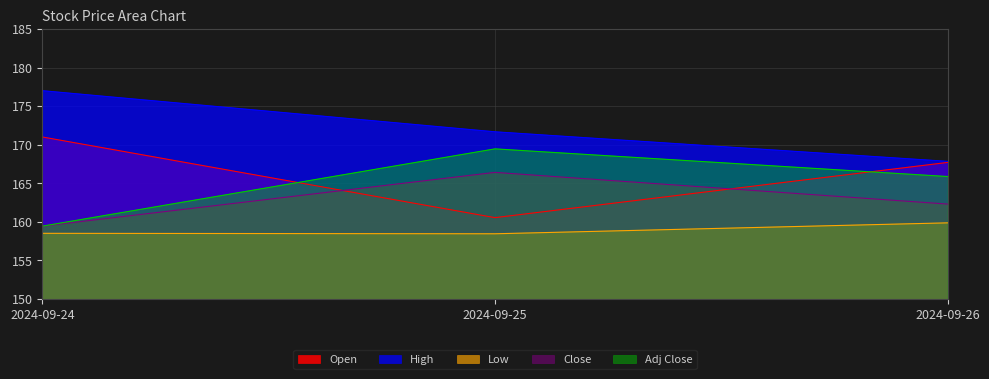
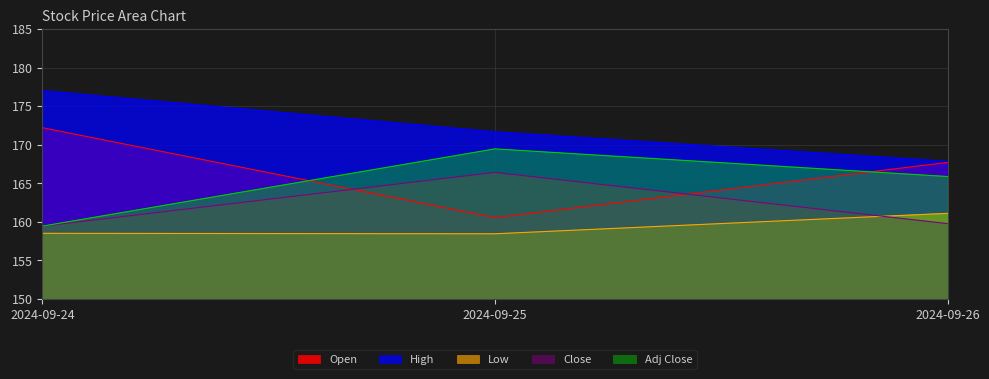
Open, 2024-09-24: 171 -> 172
Low, 2024-09-26: 160 -> 161
Close, 2024-09-26: 162 -> 160
